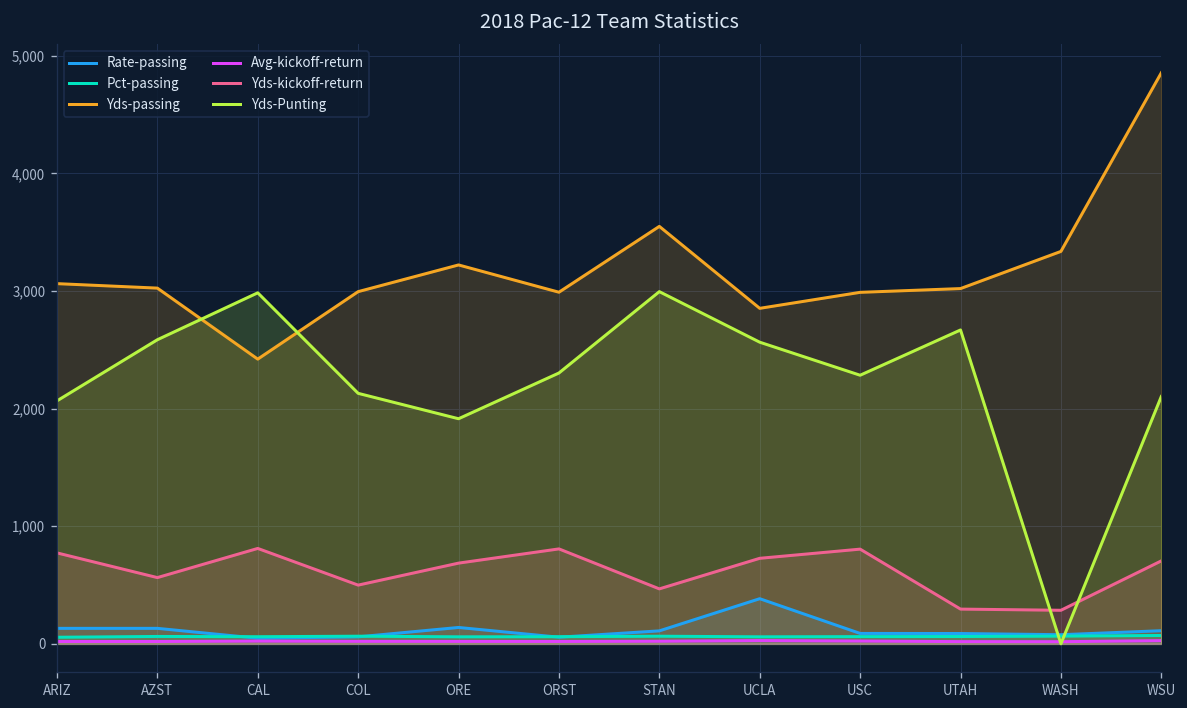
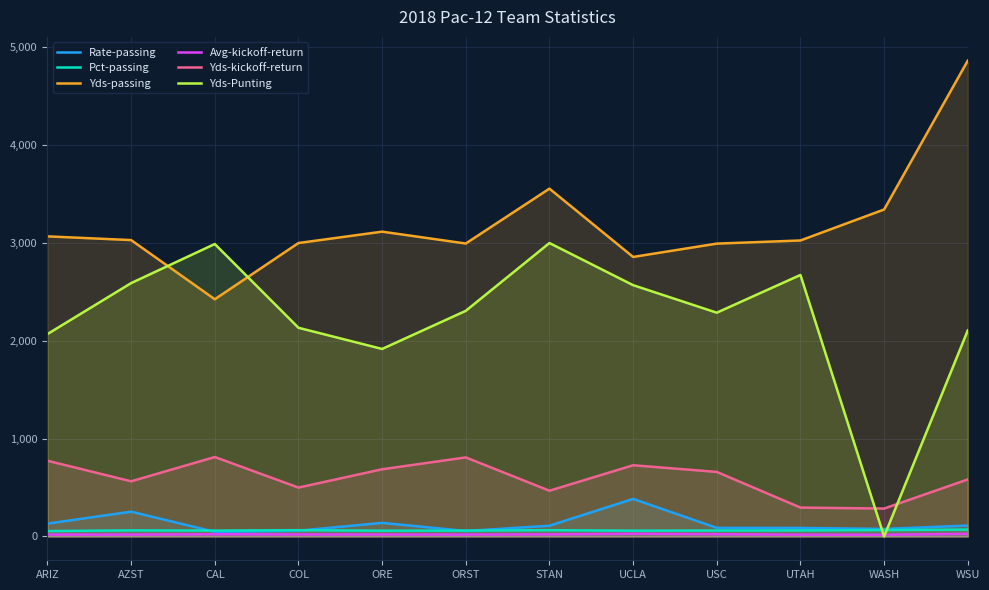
Rate-passing, AZST: 100 -> 300
Yds-passing, ORE: 3,200 -> 3,100
Yds-kickoff-return, USC: 800 -> 700
Yds-kickoff-return, WSU: 700 -> 600
